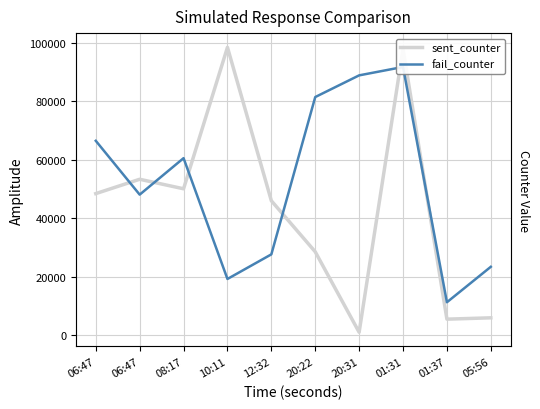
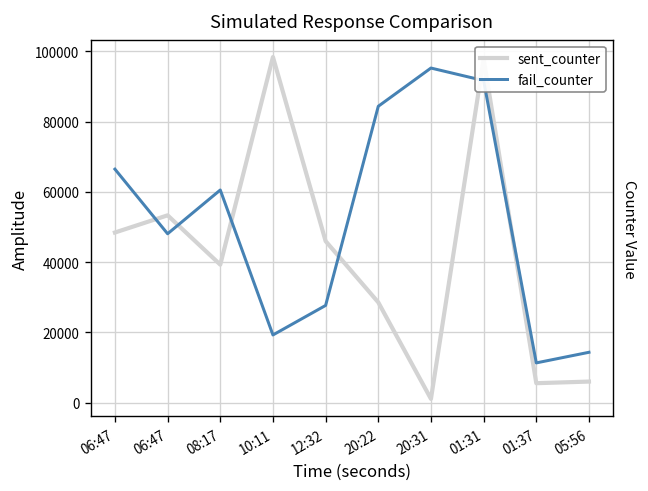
sent_counter, 08:17: 50000 -> 39000
fail_counter, 20:22: 81000 -> 84000
fail_counter, 20:31: 89000 -> 95000
fail_counter, 05:56: 23000 -> 14000
